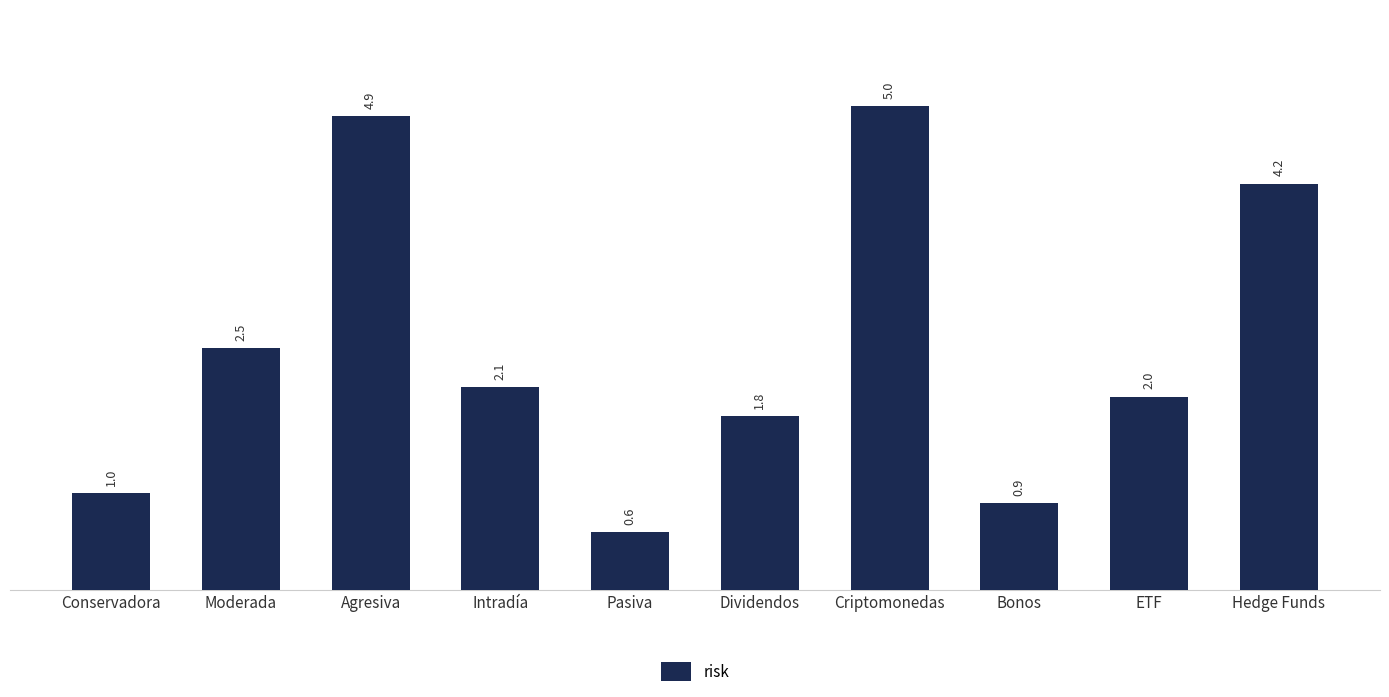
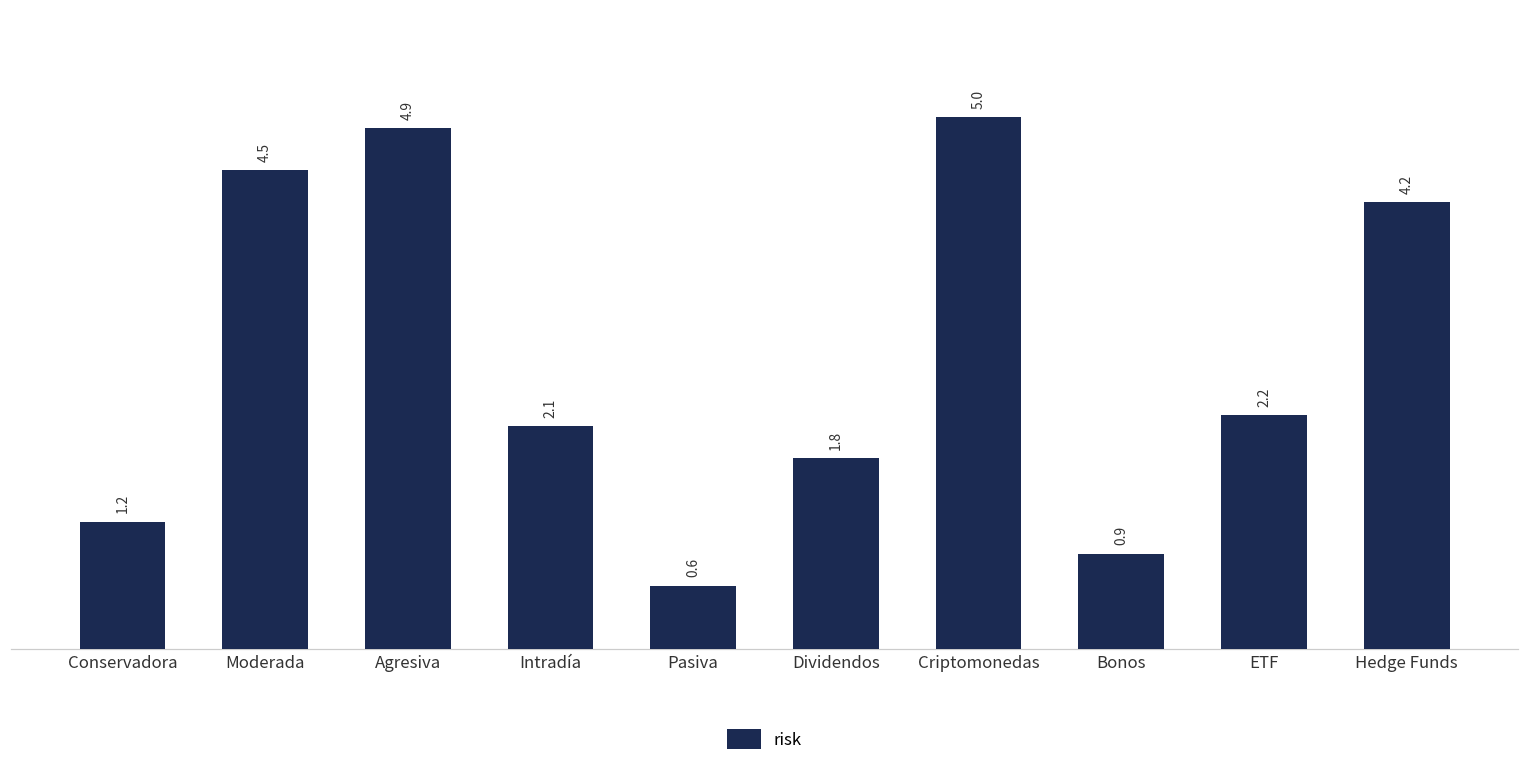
Conservadora: 1.0 -> 1.2
Moderada: 2.5 -> 4.5
ETF: 2.0 -> 2.2
